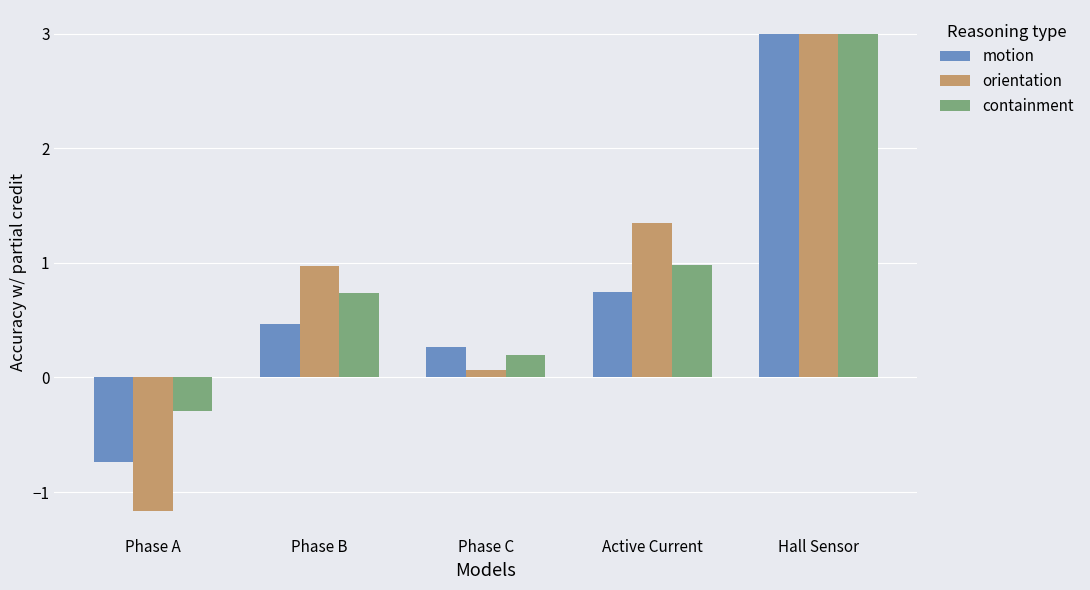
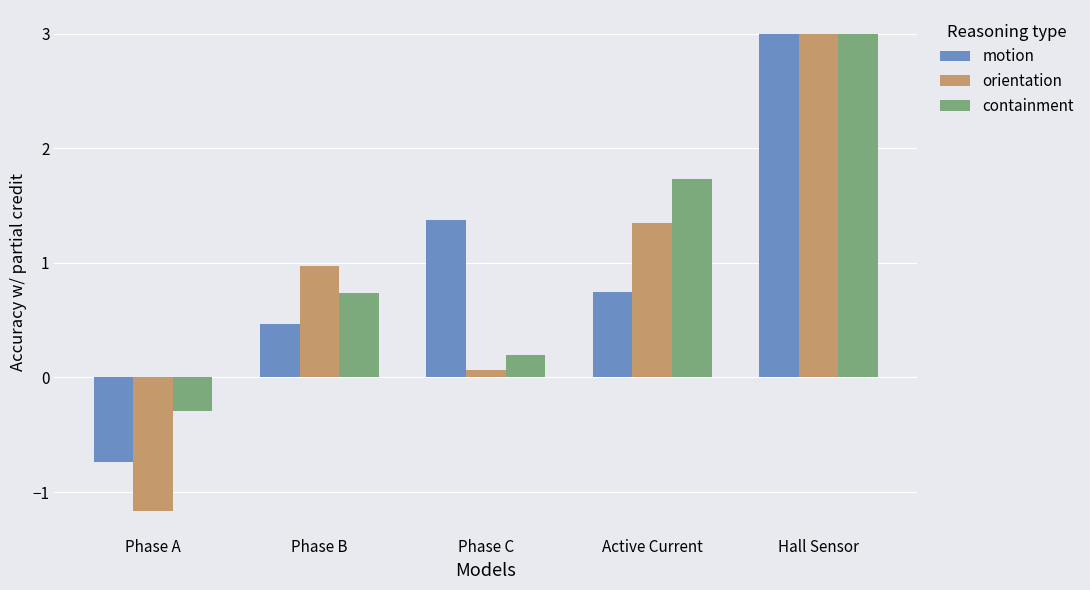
motion, Phase C: 0.27 -> 1.37
containment, Active Current: 0.98 -> 1.73
